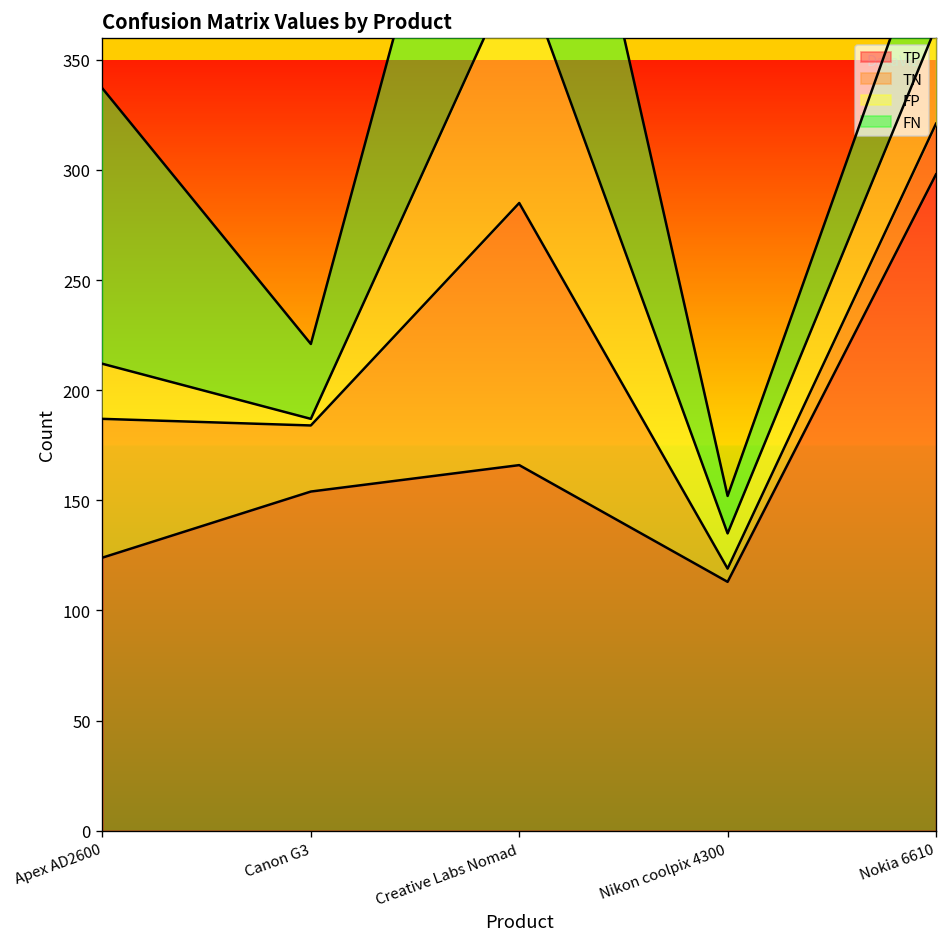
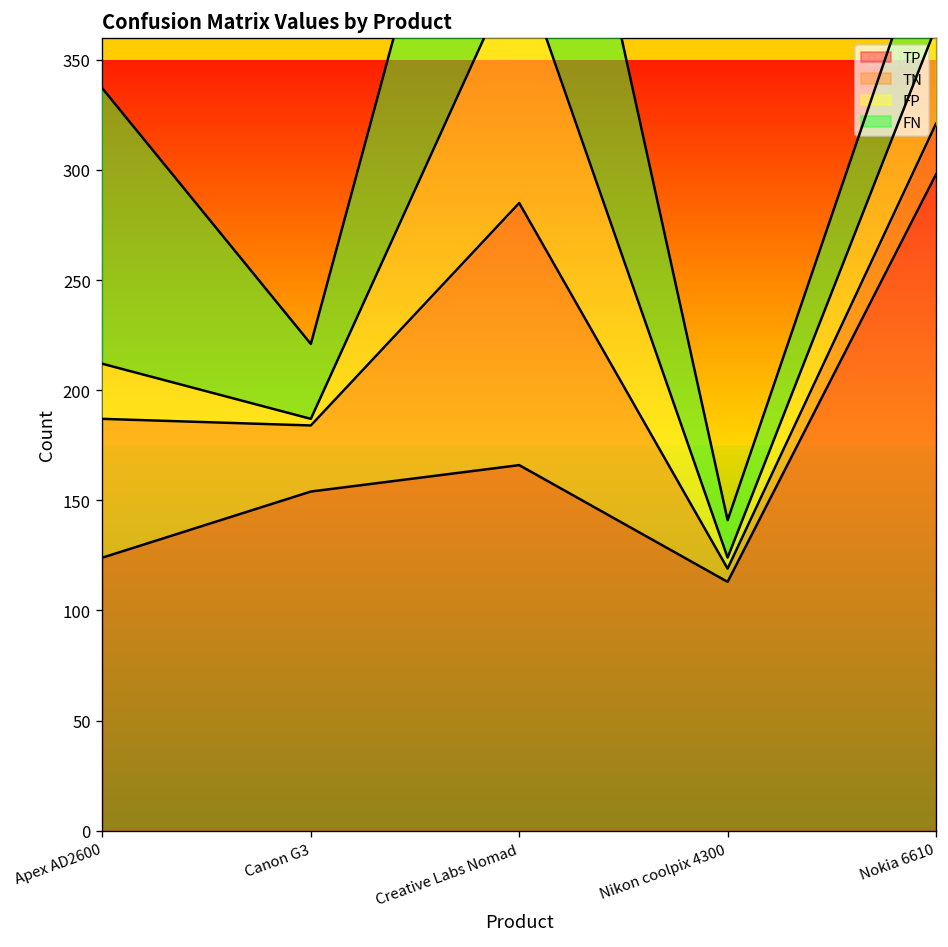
FP, Nikon coolpix 4300: 16 -> 5
